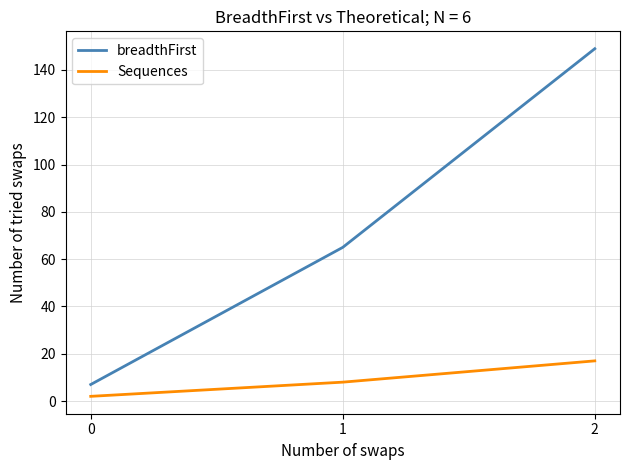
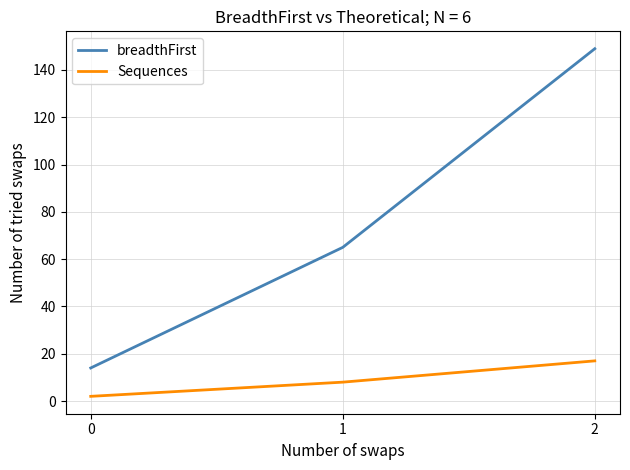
breadthFirst, 0: 7 -> 14
